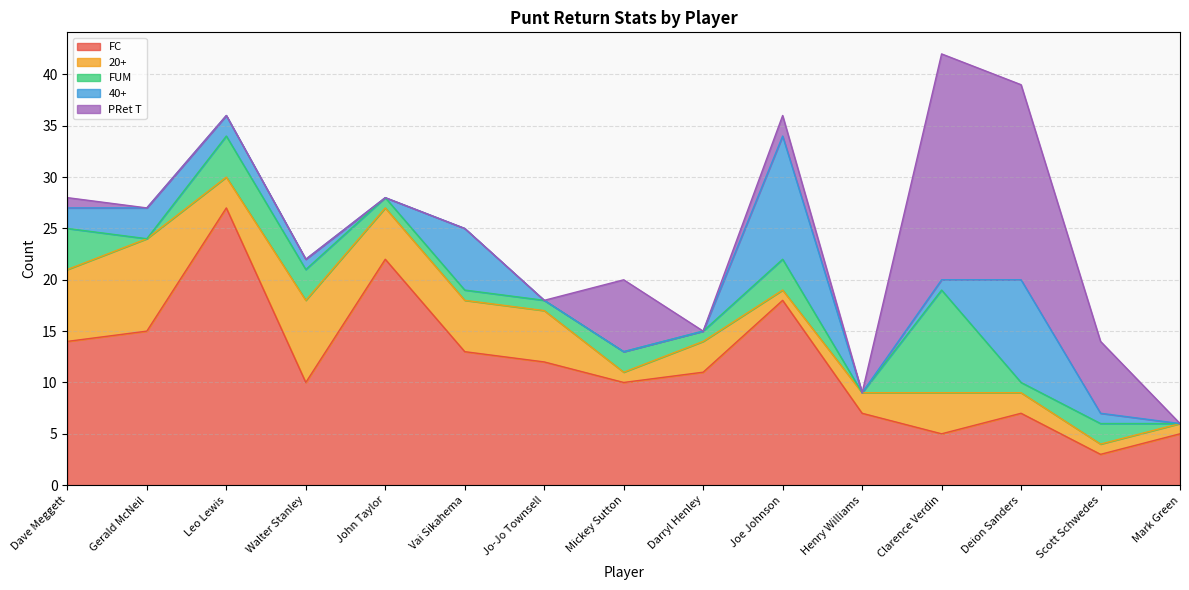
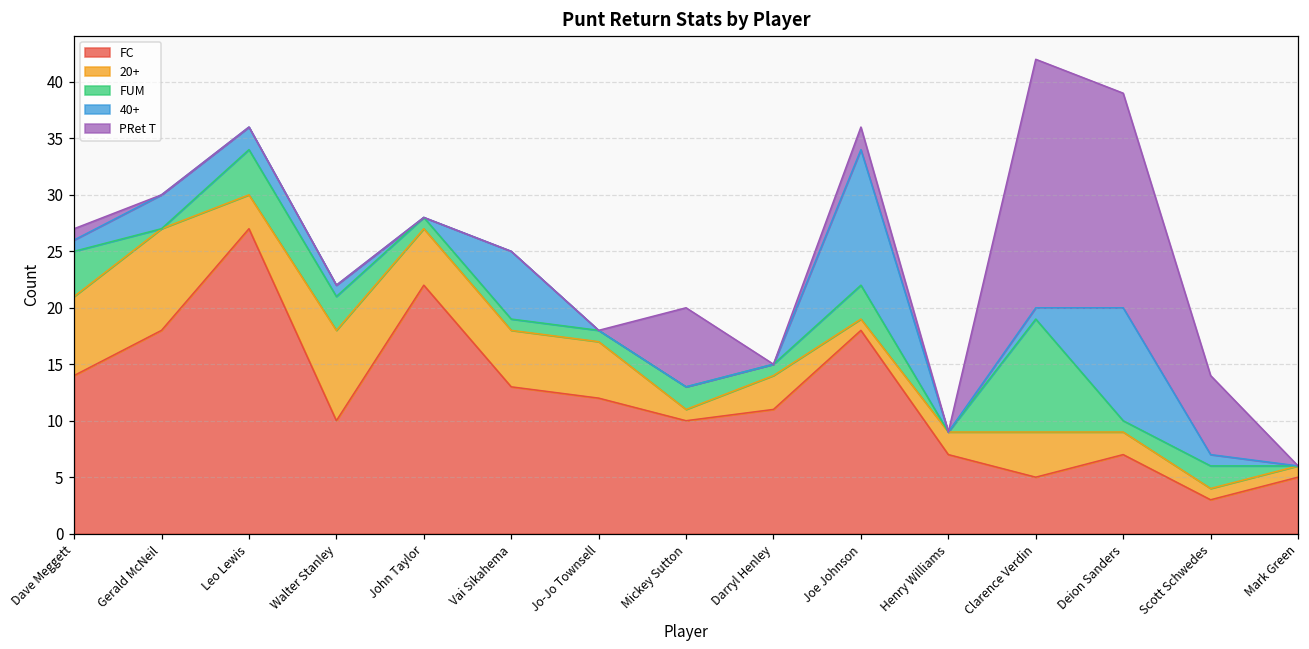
40+, Dave Meggett: 2 -> 1
FC, Gerald McNeil: 15 -> 18
